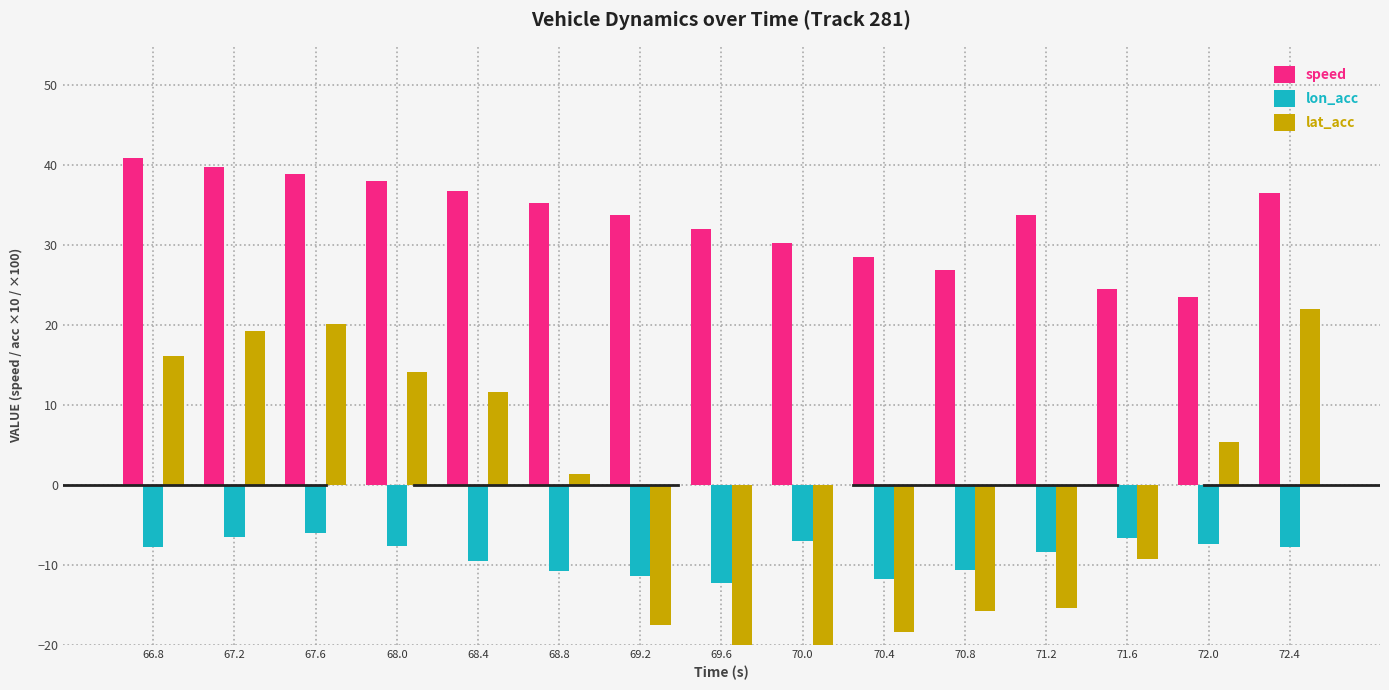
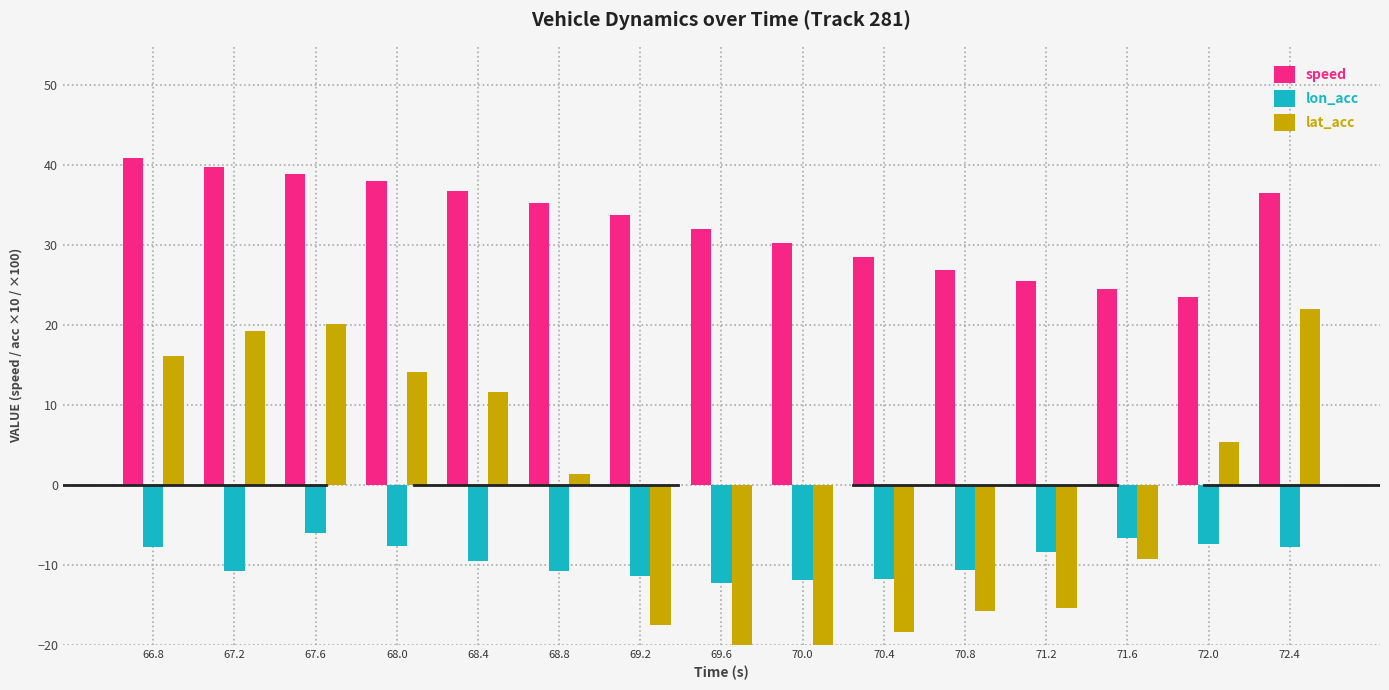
lon_acc, 67.2: -6 -> -11
lon_acc, 70.0: -7 -> -12
speed, 71.2: 34 -> 26
